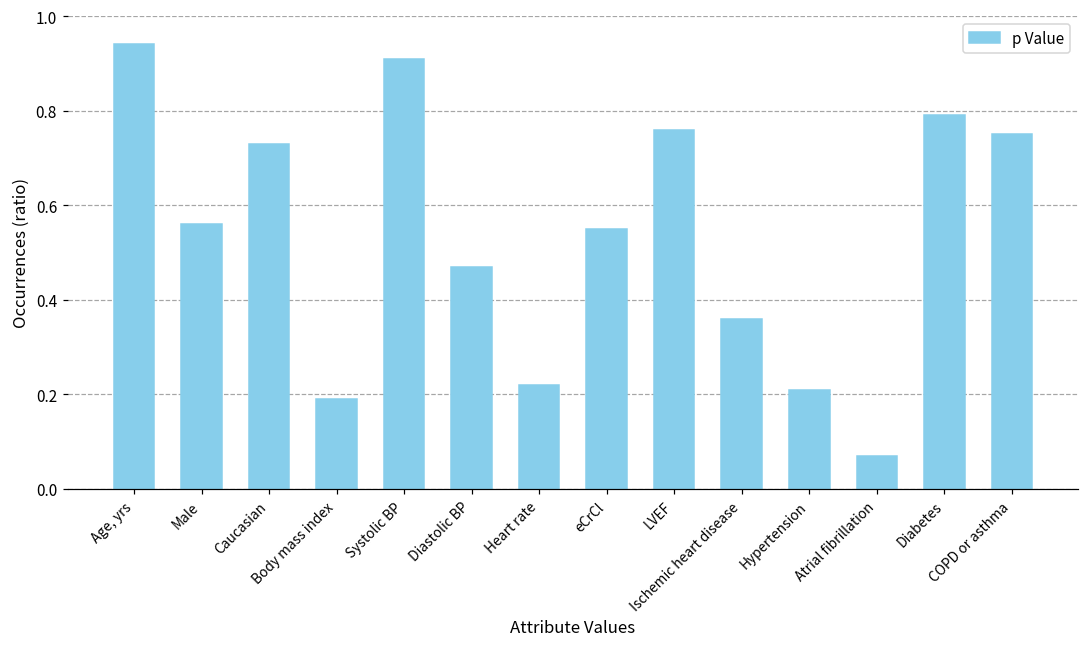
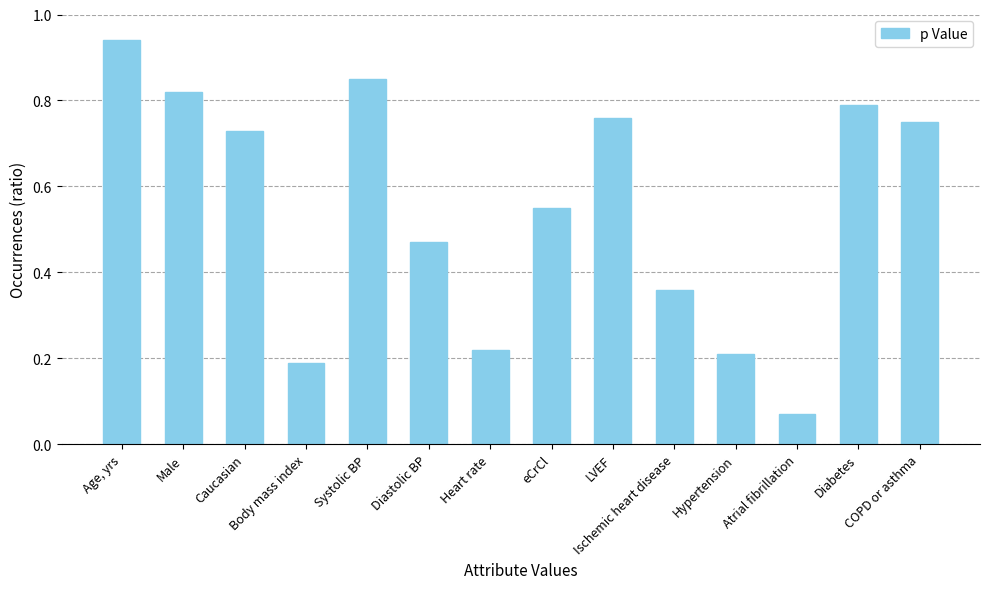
Male: 0.56 -> 0.82
Systolic BP: 0.91 -> 0.85
